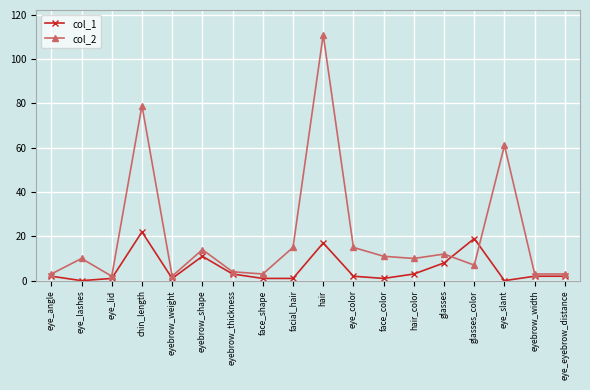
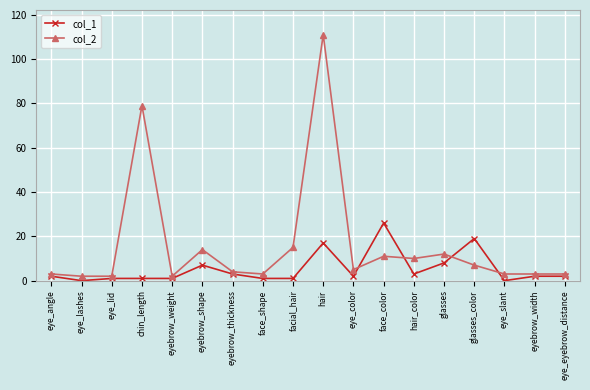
col_2, eye_lashes: 10 -> 2
col_1, chin_length: 22 -> 1
col_1, eyebrow_shape: 11 -> 7
col_2, eye_color: 15 -> 5
col_1, face_color: 1 -> 26
col_2, eye_slant: 61 -> 3
